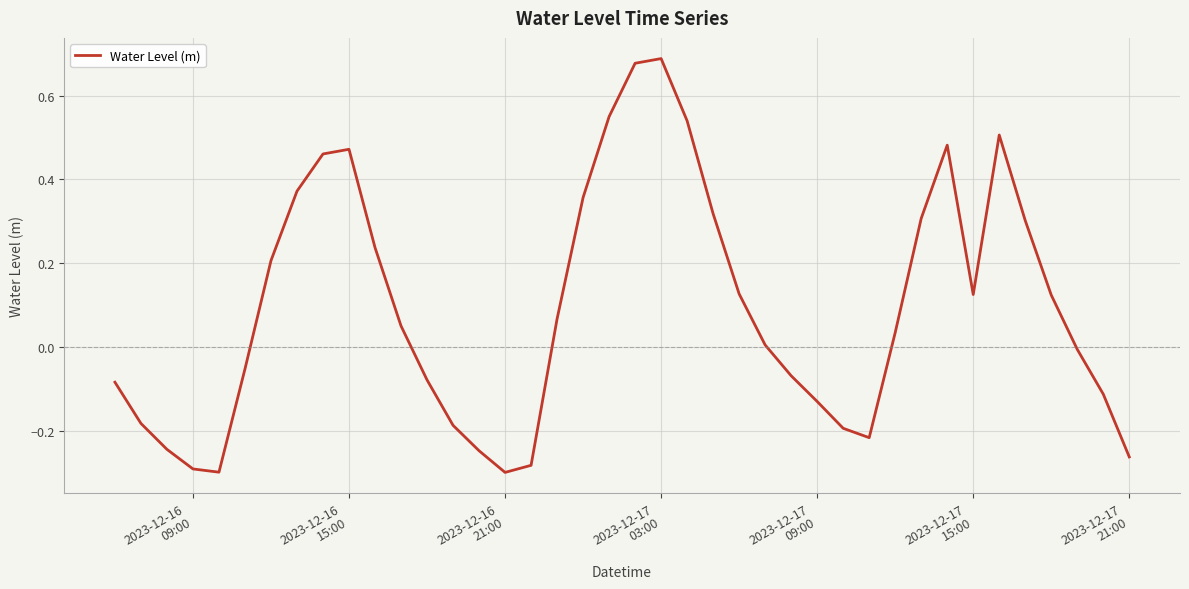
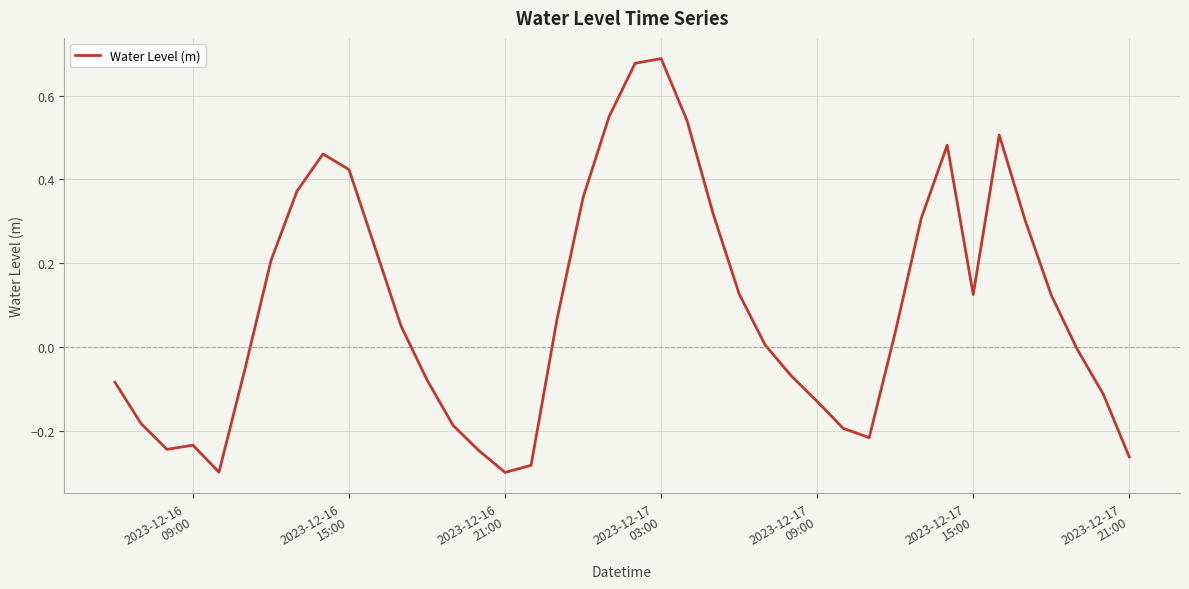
2023-12-16 09:00: -0.29 -> -0.24
2023-12-16 15:00: 0.47 -> 0.42
